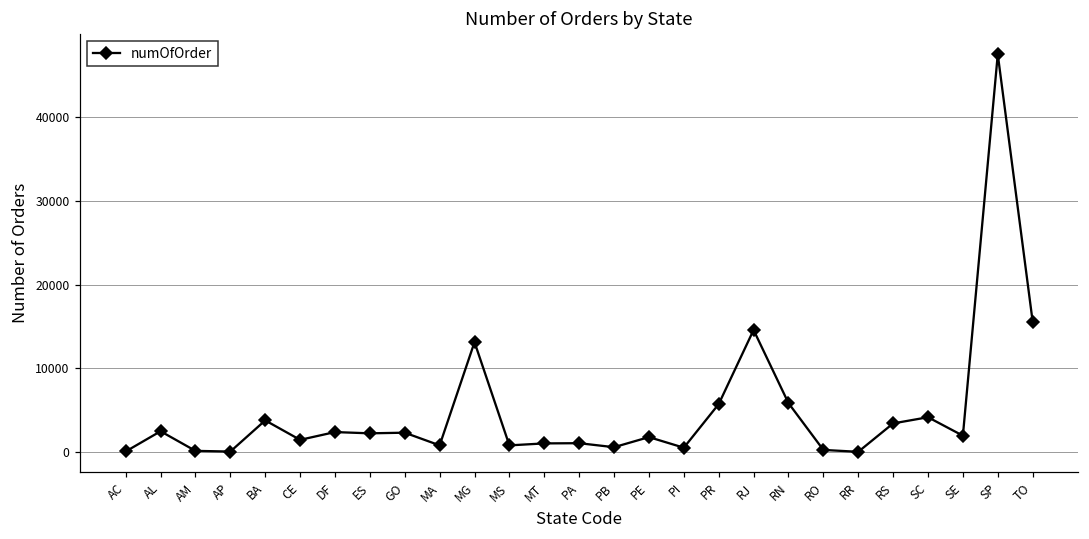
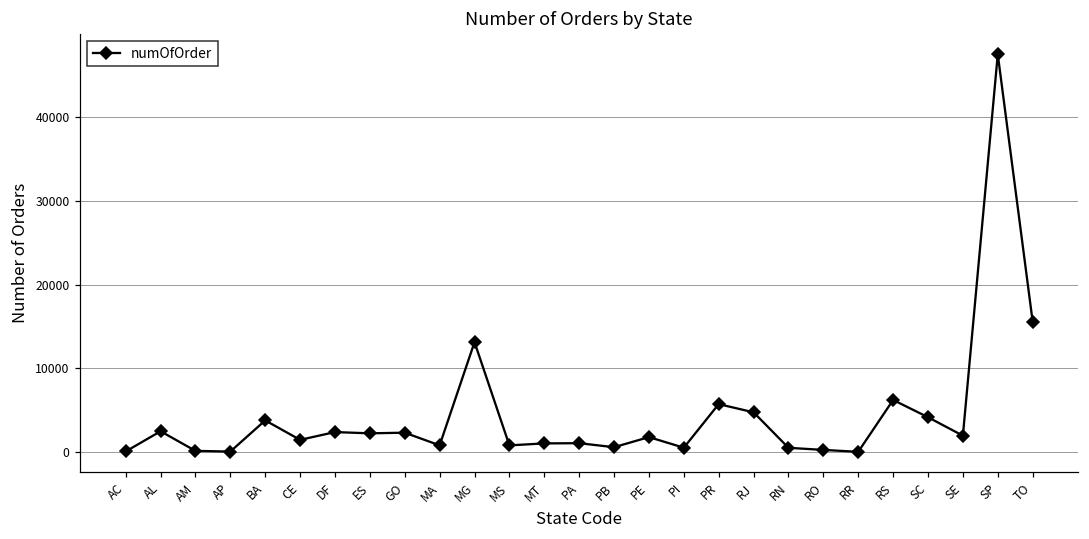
RJ: 15000 -> 5000
RN: 6000 -> 1000
RS: 3000 -> 6000
